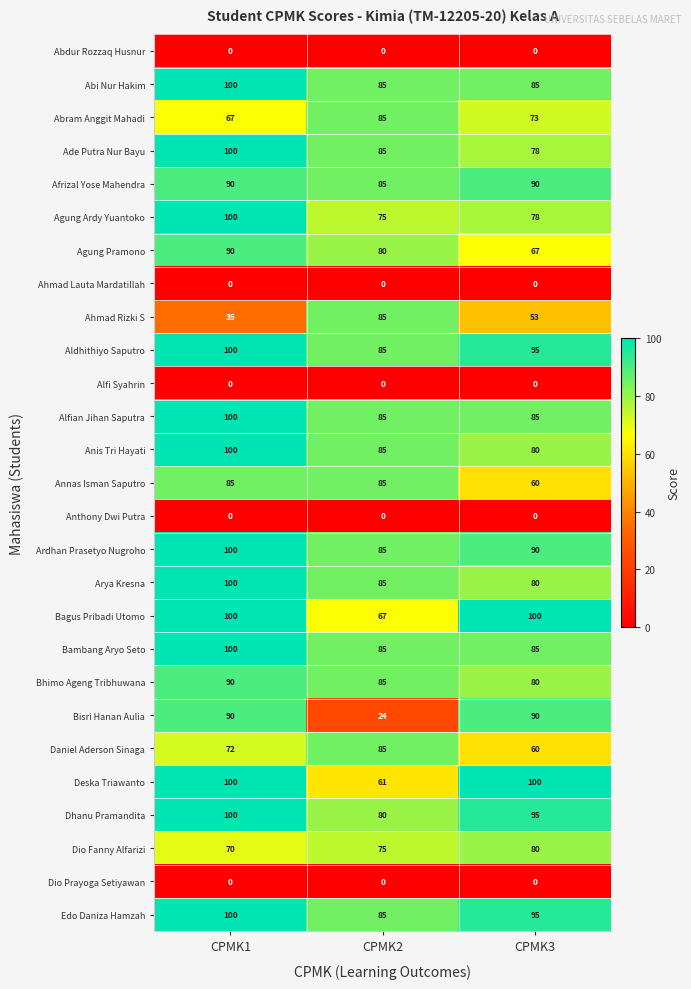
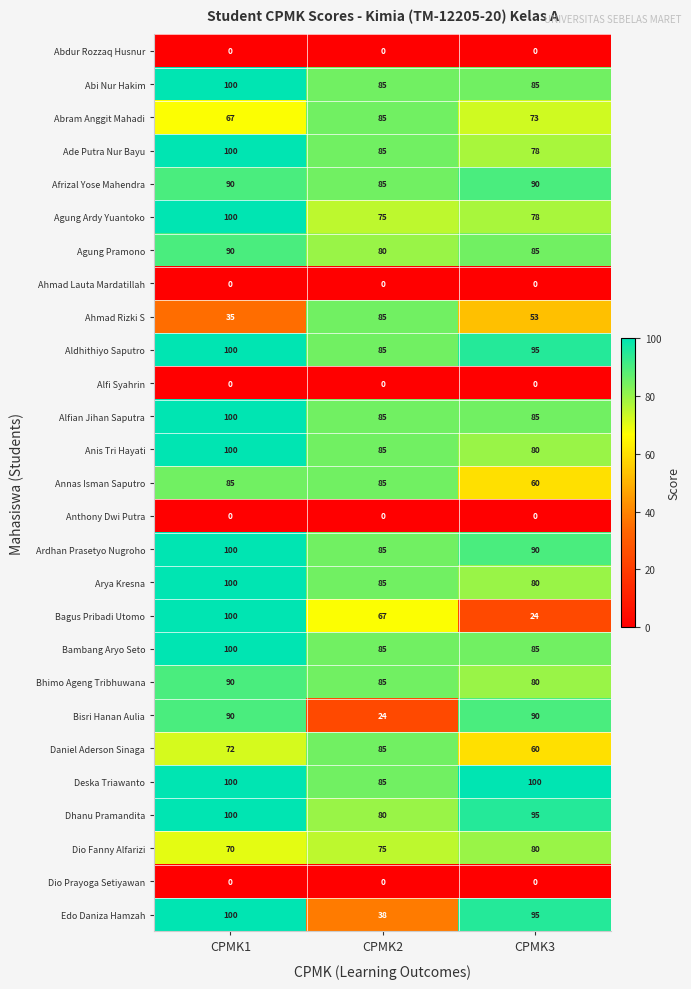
Agung Pramono, CPMK3: 67 -> 85
Bagus Pribadi Utomo, CPMK3: 100 -> 24
Deska Triawanto, CPMK2: 61 -> 85
Edo Daniza Hamzah, CPMK2: 85 -> 38
